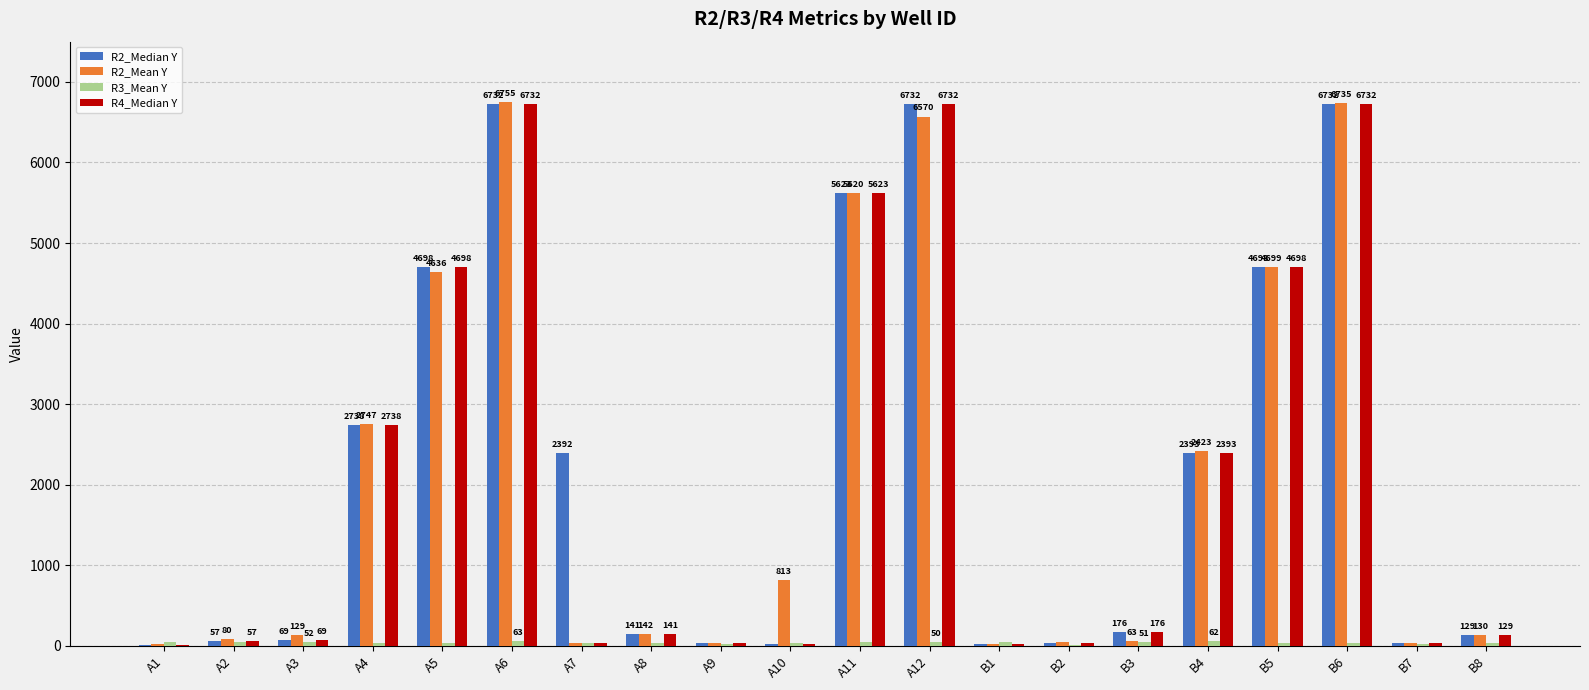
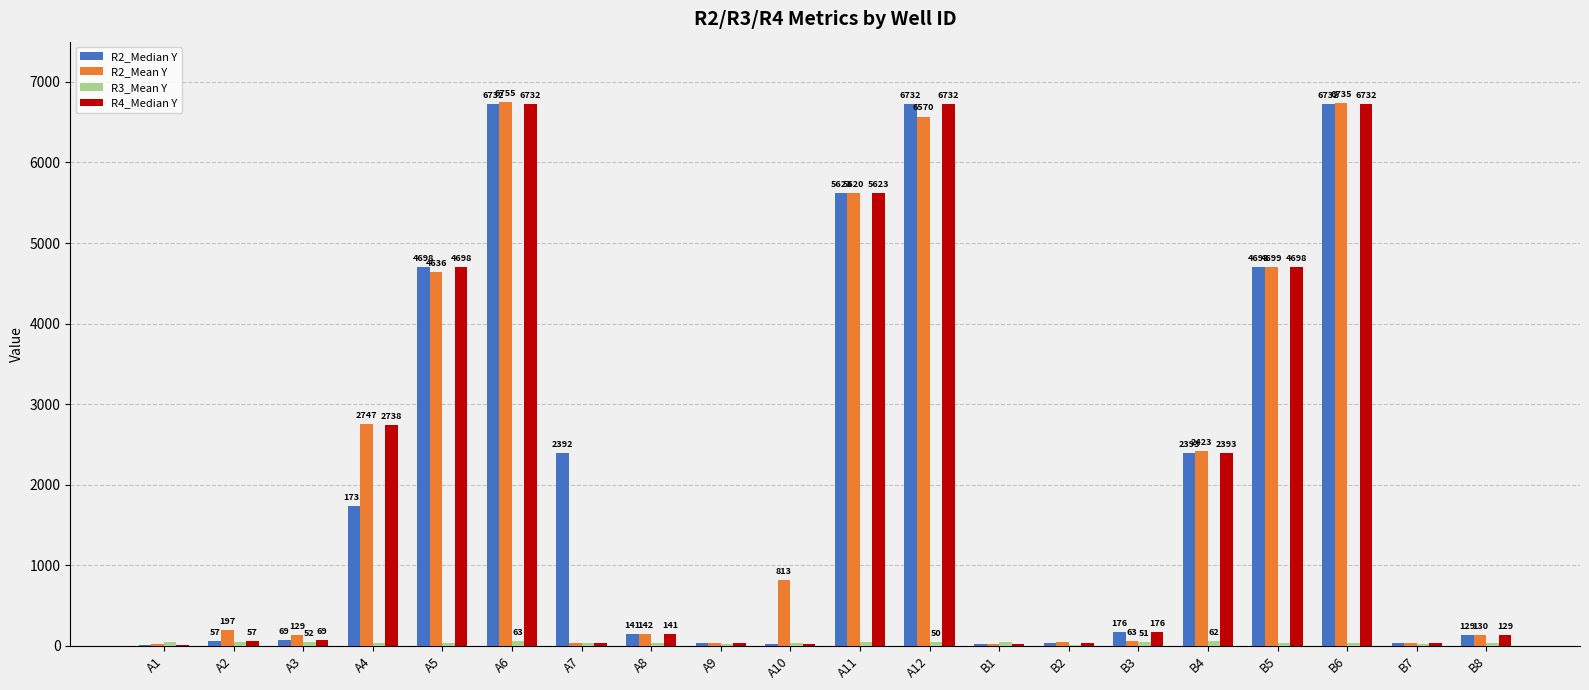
R2_Mean Y, A2: 80 -> 197
R2_Median Y, A4: 2738 -> 1731
